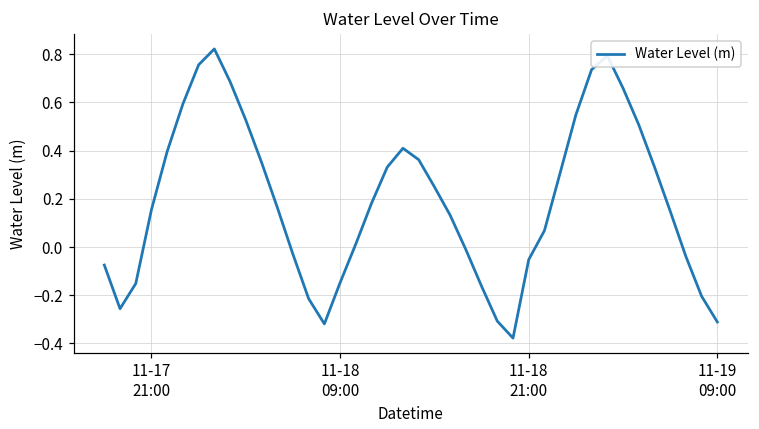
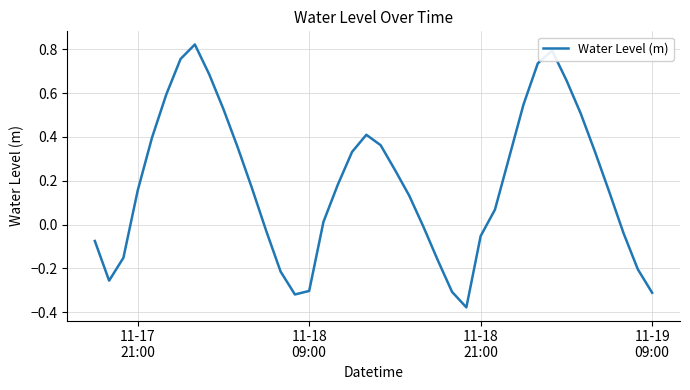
11-18 09:00: -0.15 -> -0.30
